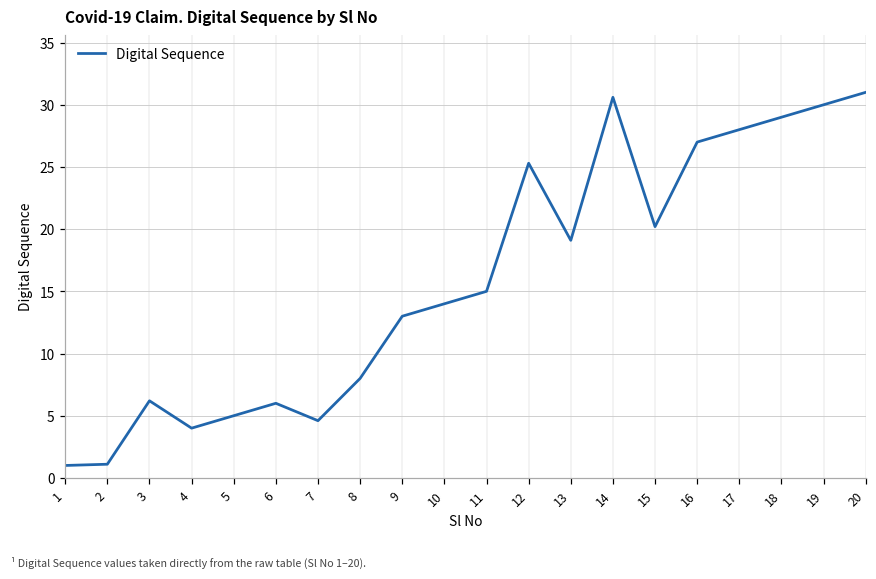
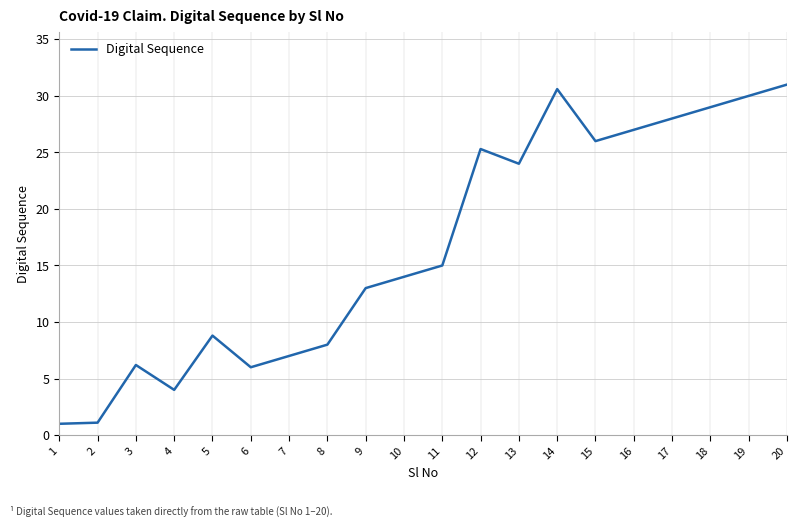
5: 5.0 -> 8.8
7: 4.6 -> 7.0
13: 19.1 -> 24.0
15: 20.2 -> 26.0
